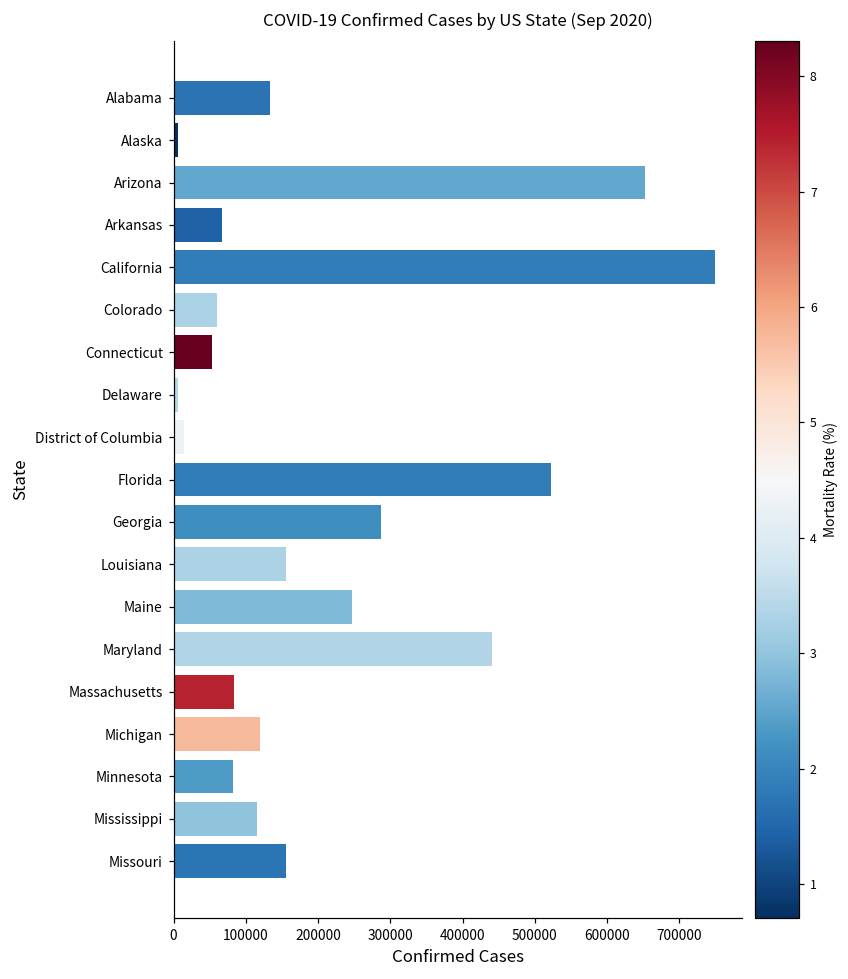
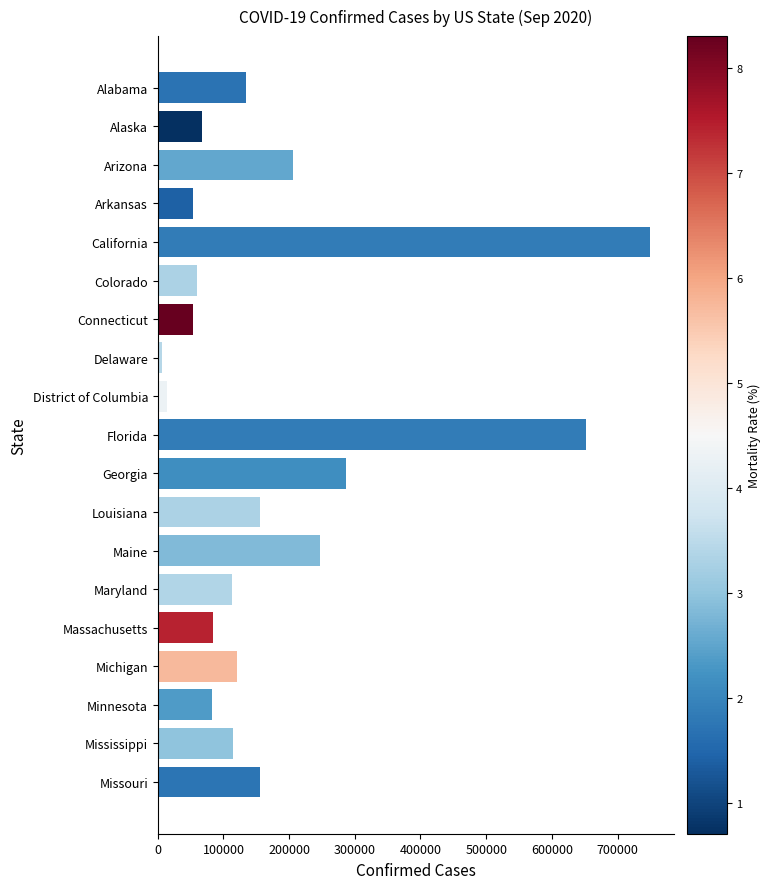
Alaska: 10000 -> 70000
Arizona: 650000 -> 210000
Arkansas: 70000 -> 50000
Florida: 520000 -> 650000
Maryland: 440000 -> 110000
